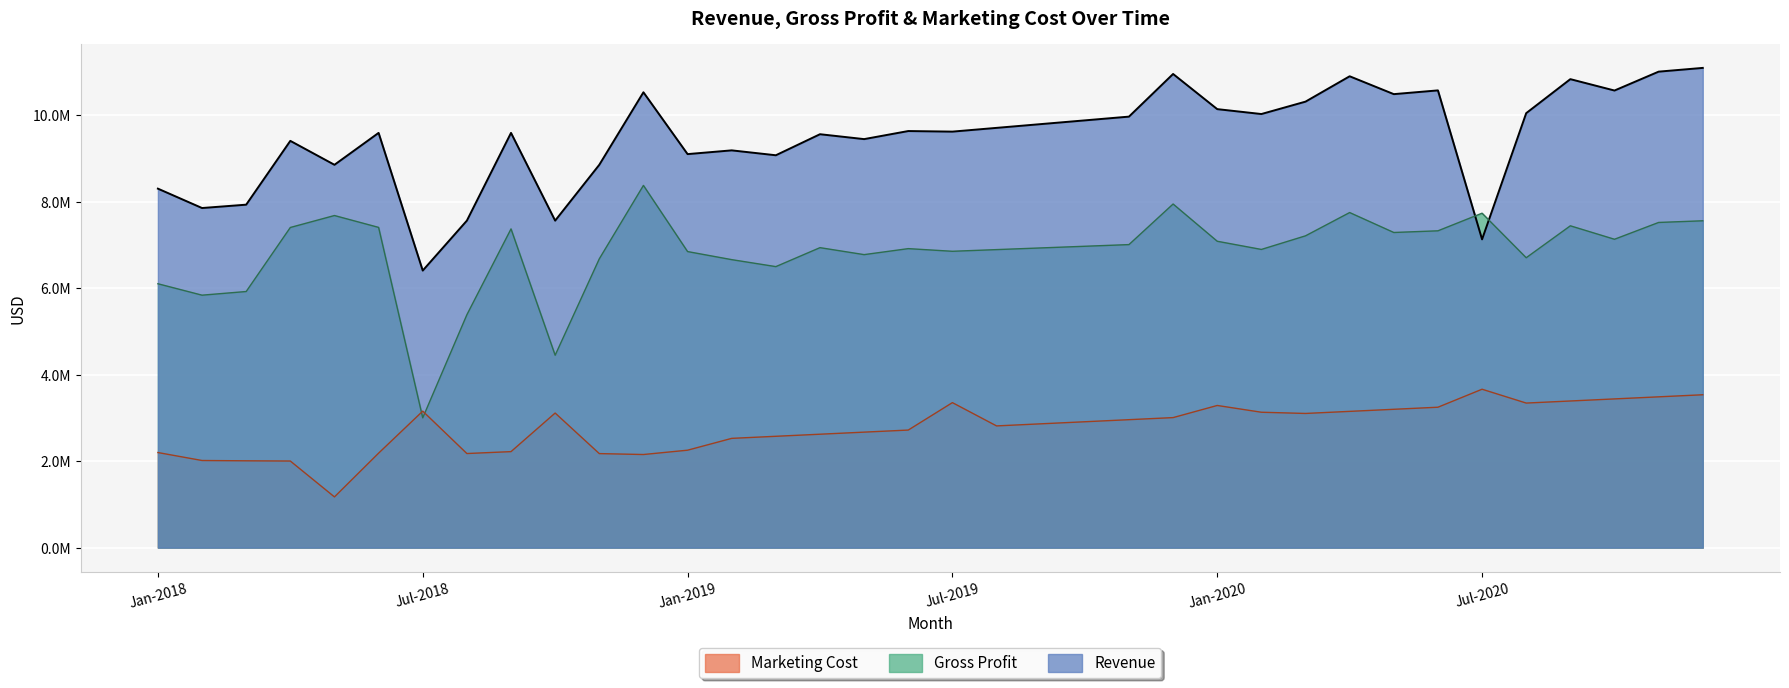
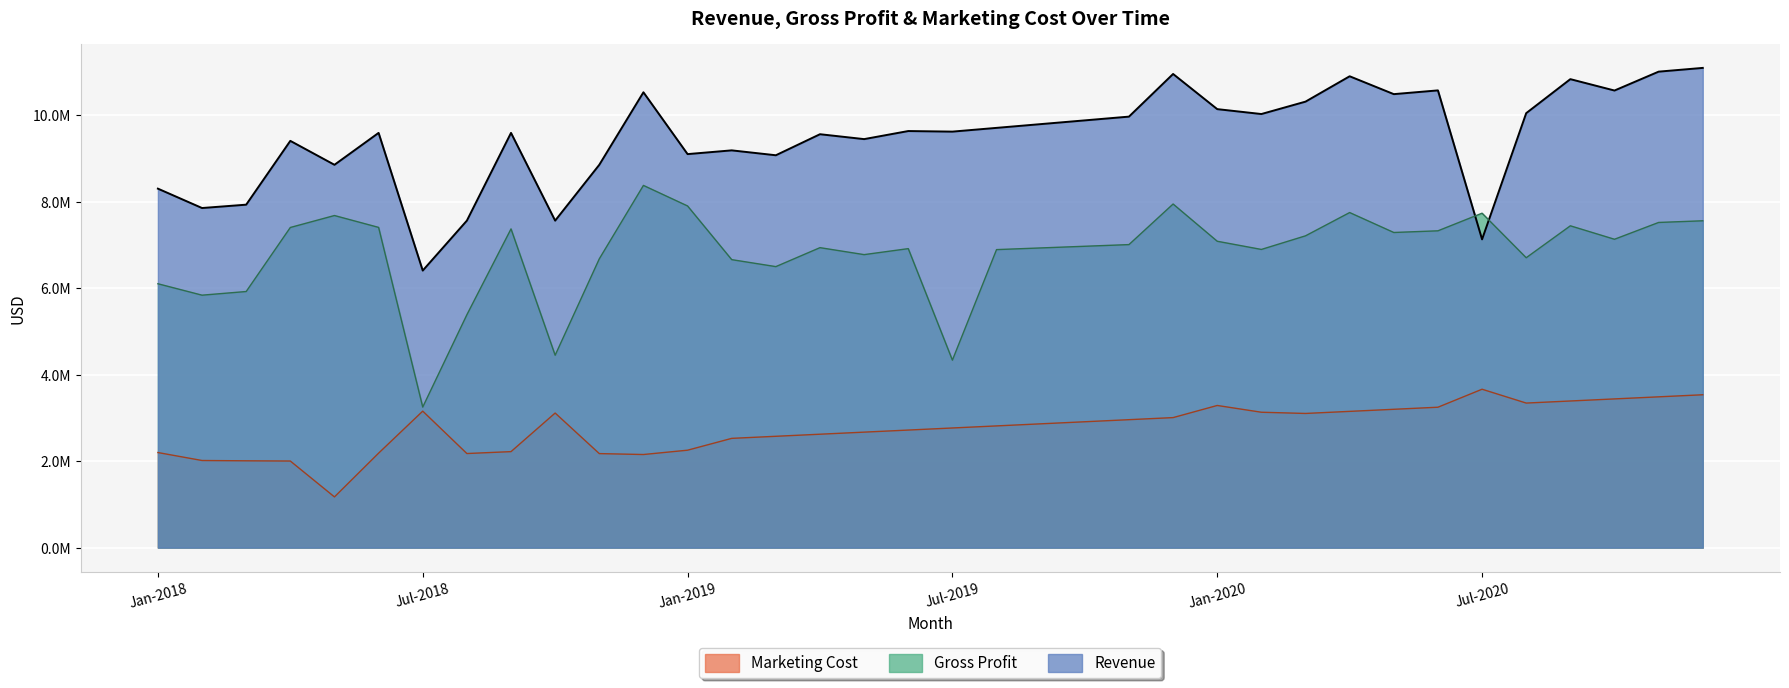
Gross Profit, Jul-2018: 3000000 -> 3300000
Gross Profit, Jan-2019: 6800000 -> 7900000
Marketing Cost, Jul-2019: 3400000 -> 2800000
Gross Profit, Jul-2019: 6900000 -> 4300000
